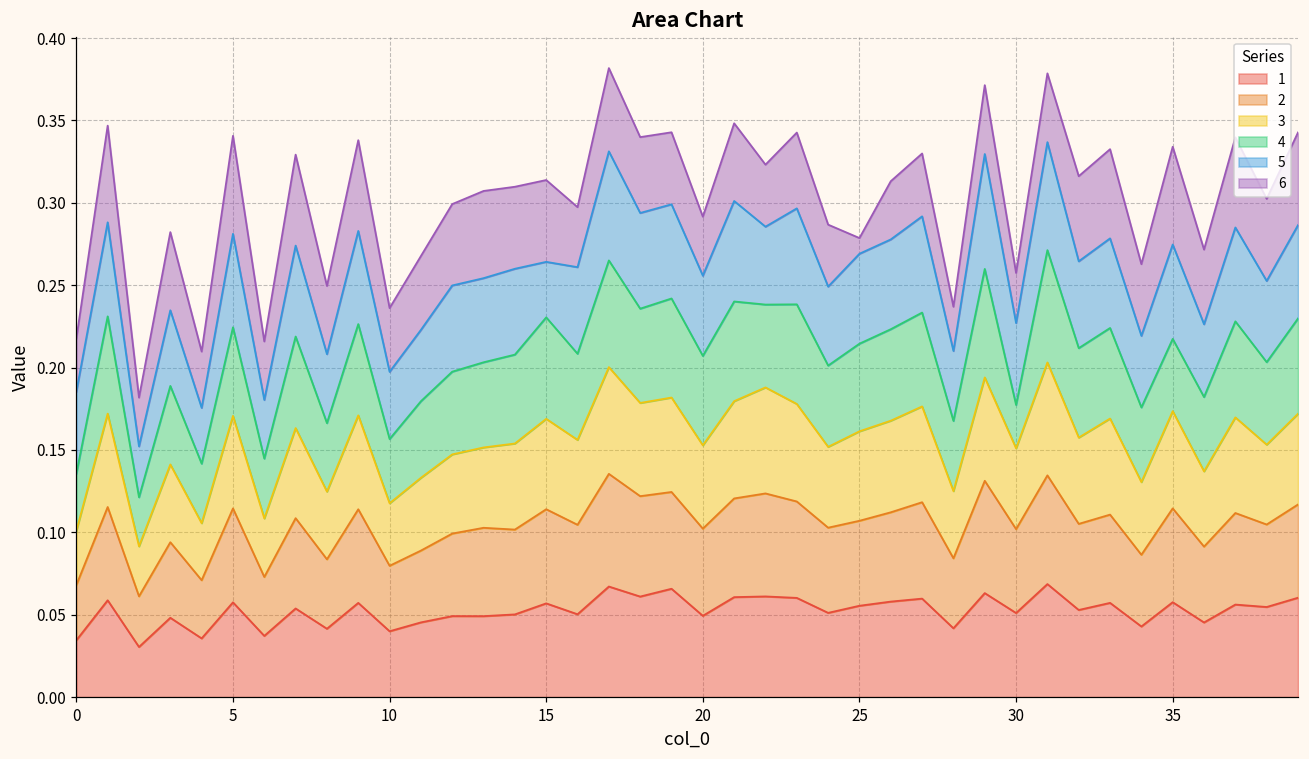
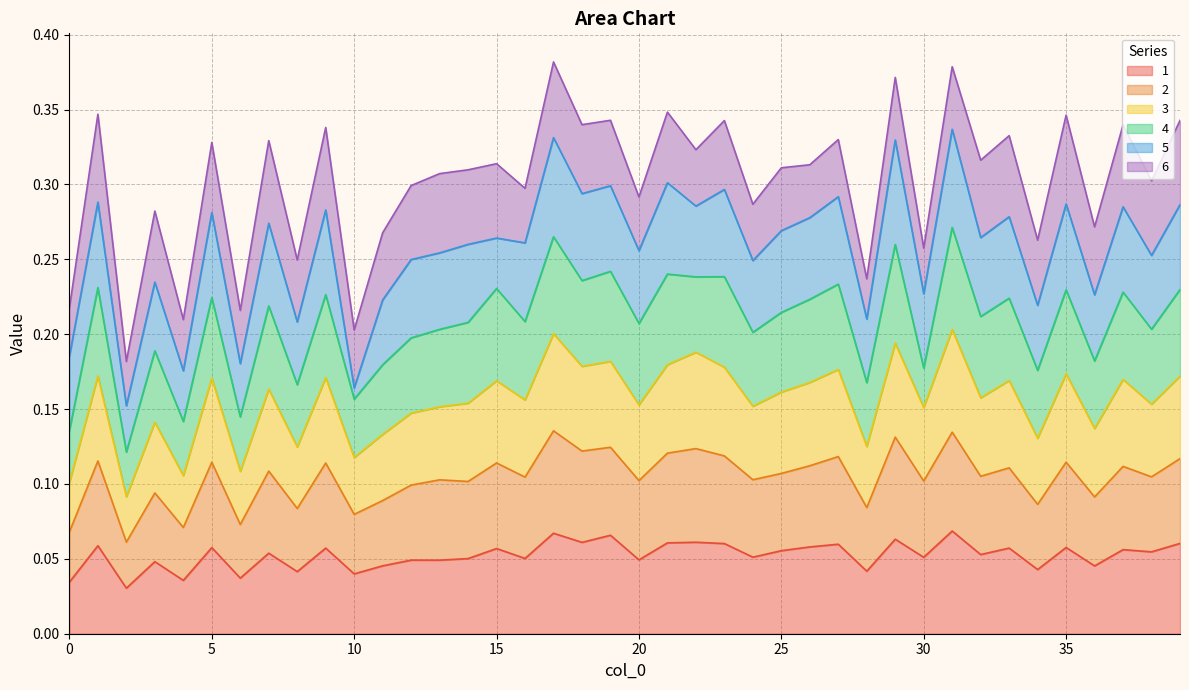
6, 5: 0.059 -> 0.047
5, 10: 0.041 -> 0.008
6, 25: 0.010 -> 0.042
4, 35: 0.044 -> 0.056
